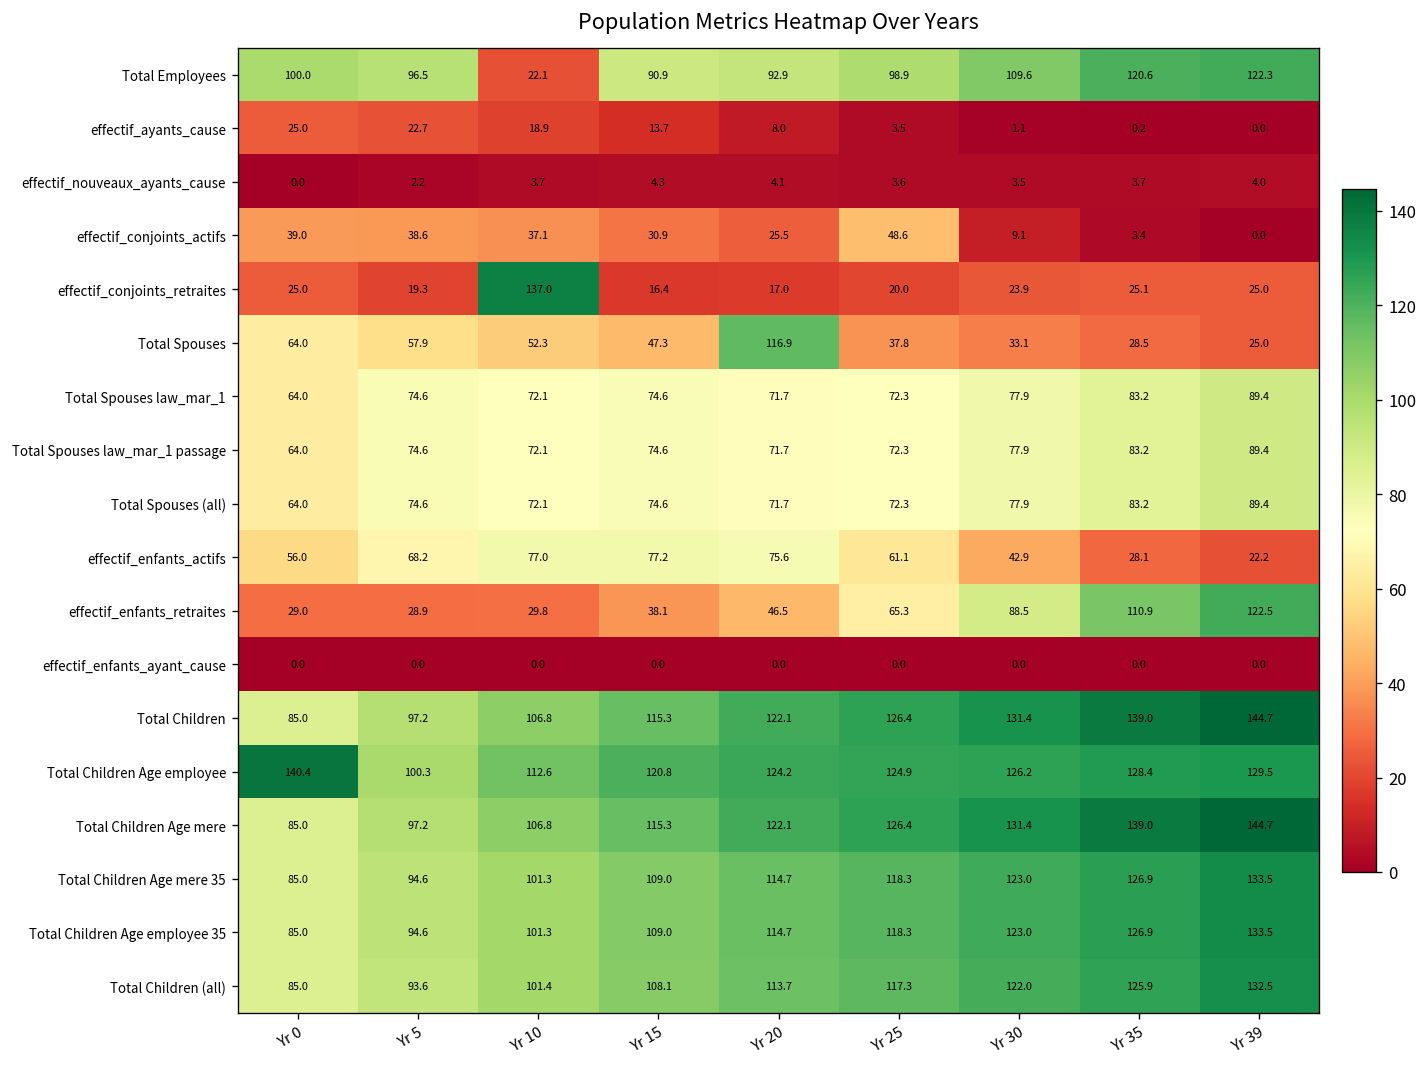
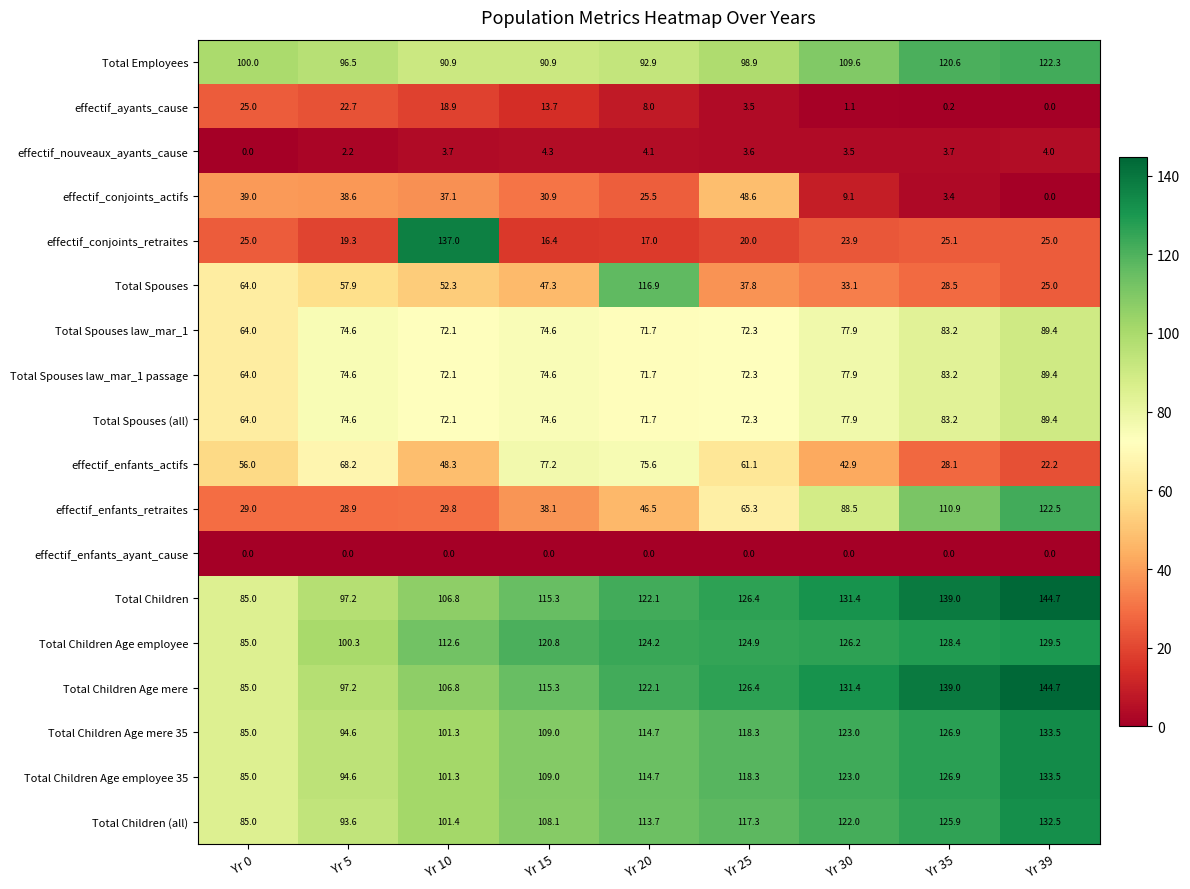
Total Employees, Yr 10: 22.1 -> 90.9
effectif_enfants_actifs, Yr 10: 77.0 -> 48.3
Total Children Age employee, Yr 0: 140.4 -> 85.0
